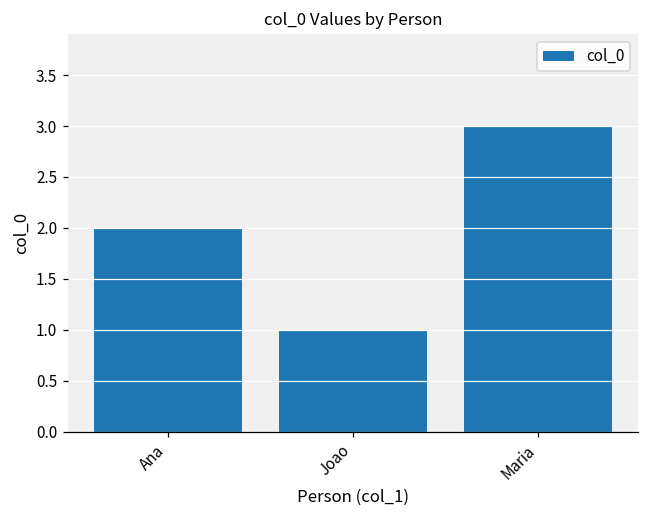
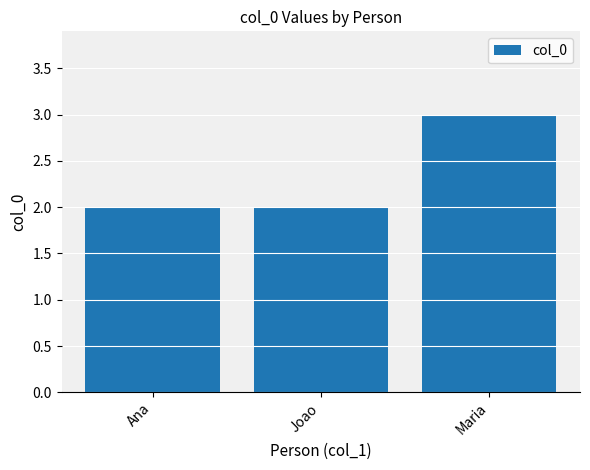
Joao: 1 -> 2
